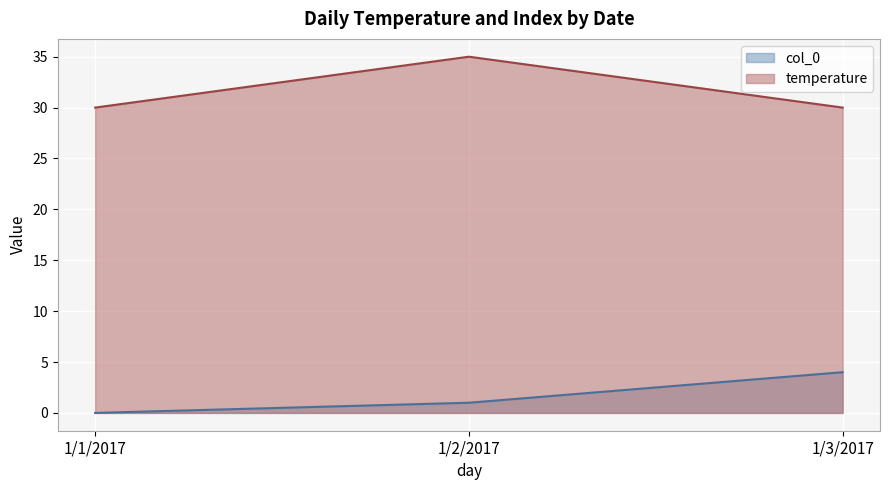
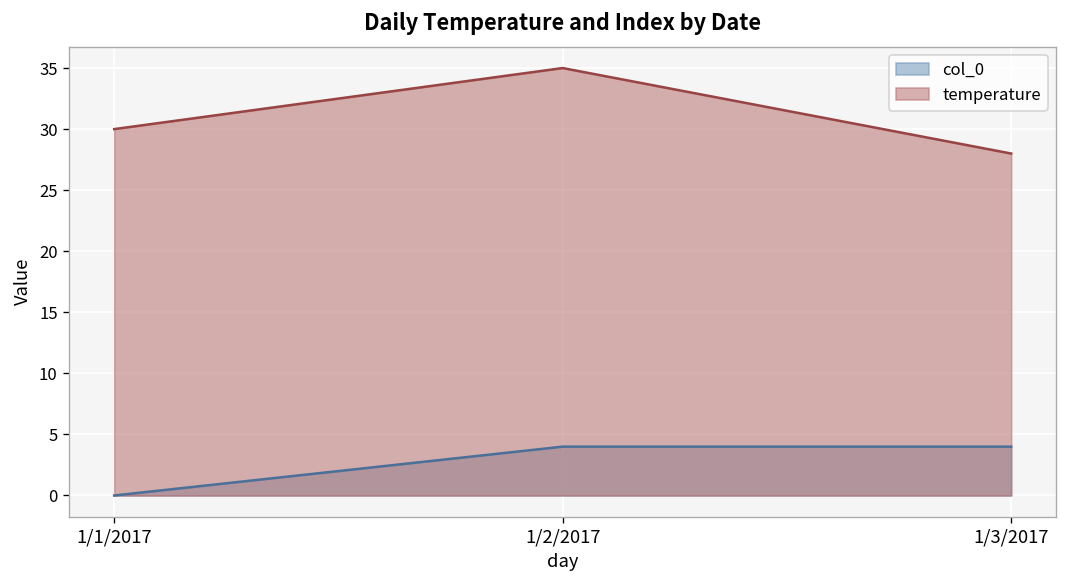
col_0, 1/2/2017: 1 -> 4
temperature, 1/3/2017: 30 -> 28
